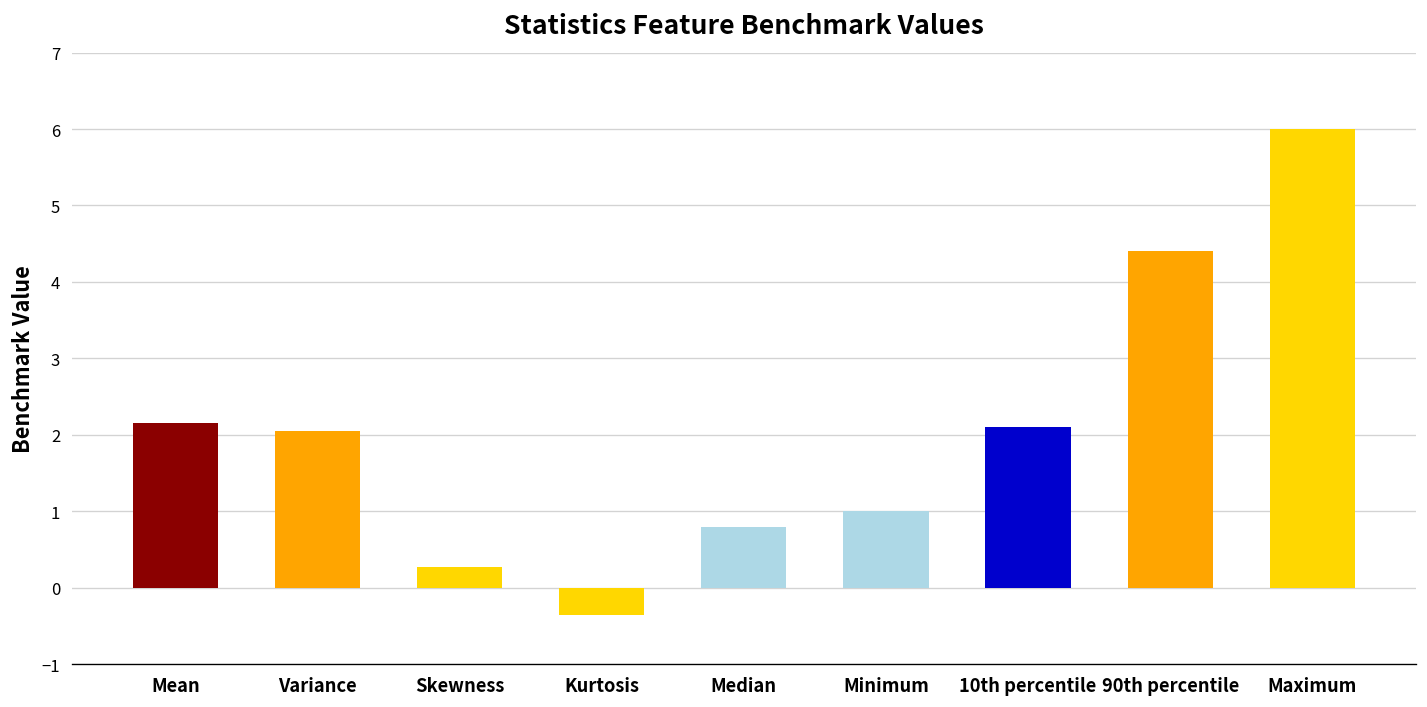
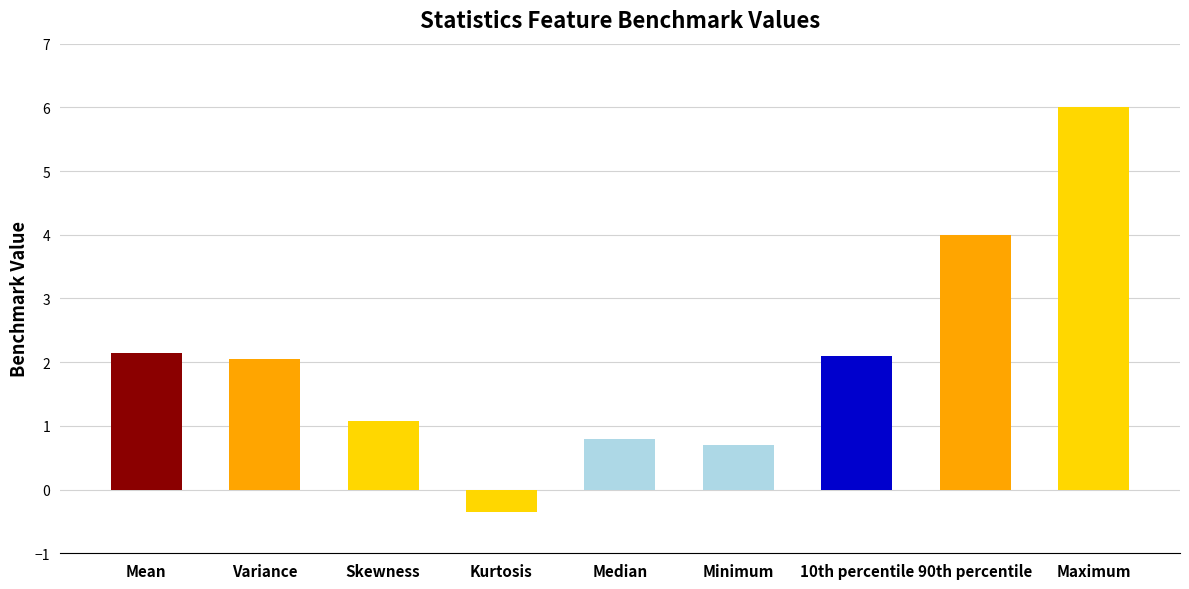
Skewness: 0.3 -> 1.1
Minimum: 1.0 -> 0.7
90th percentile: 4.4 -> 4.0
